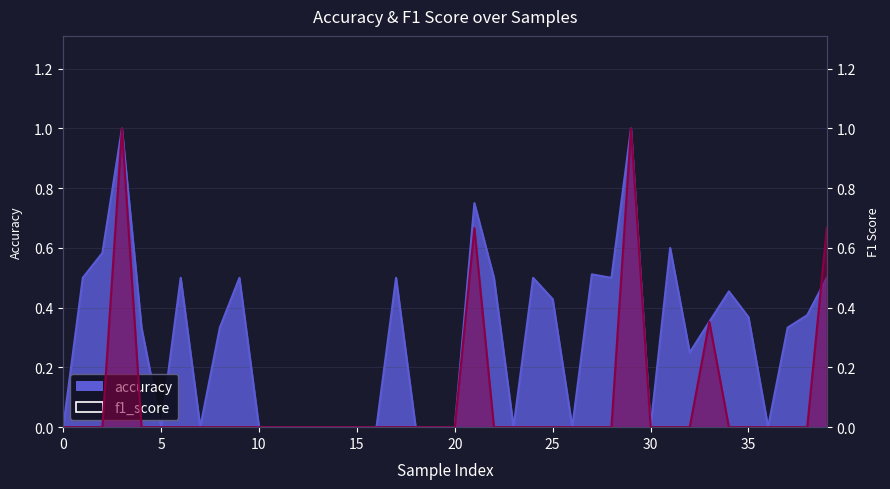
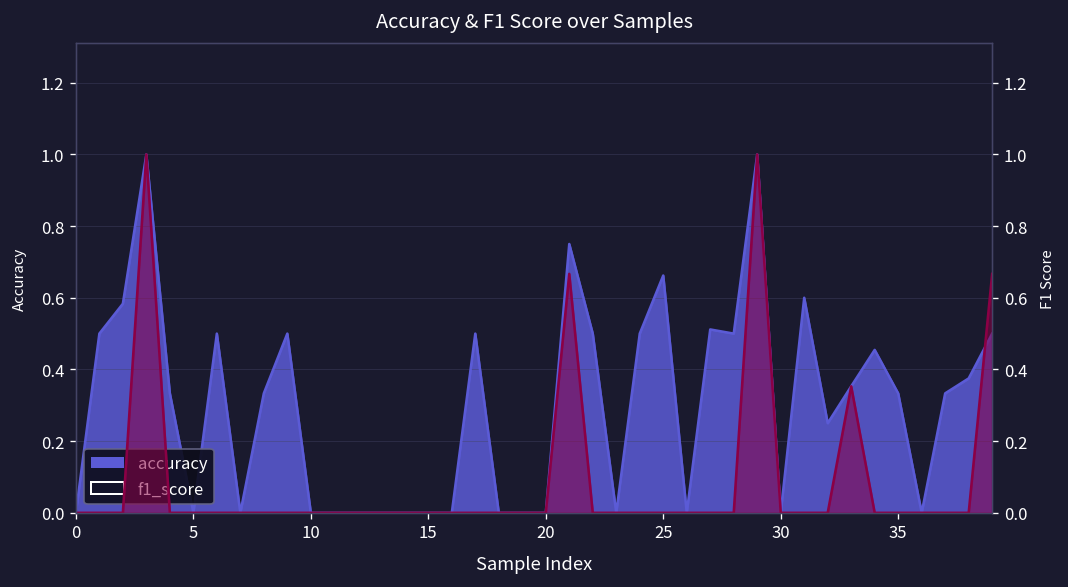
accuracy, 25: 0.43 -> 0.66
accuracy, 35: 0.37 -> 0.33
